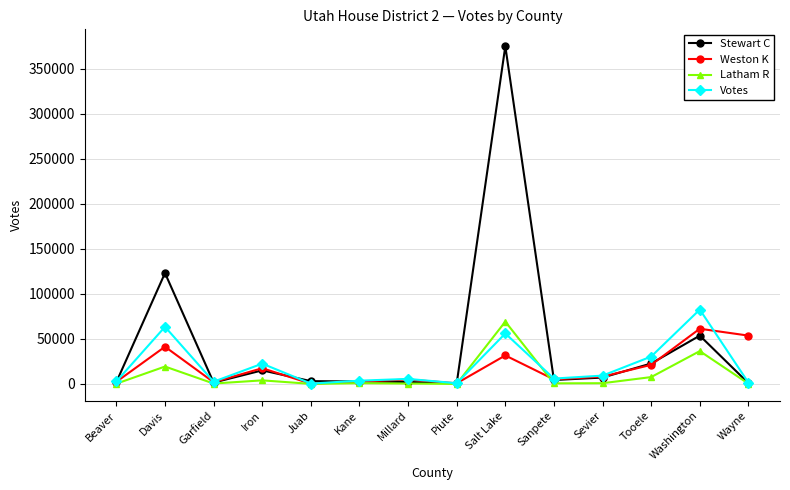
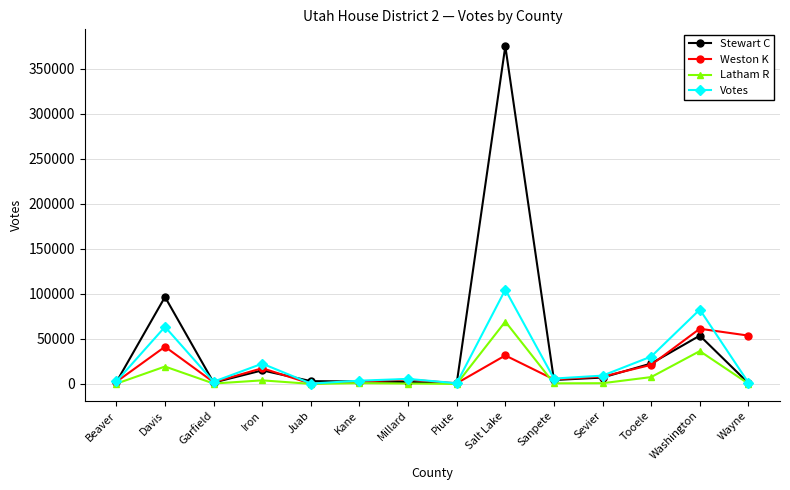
Stewart C, Davis: 120000 -> 100000
Votes, Salt Lake: 60000 -> 100000
